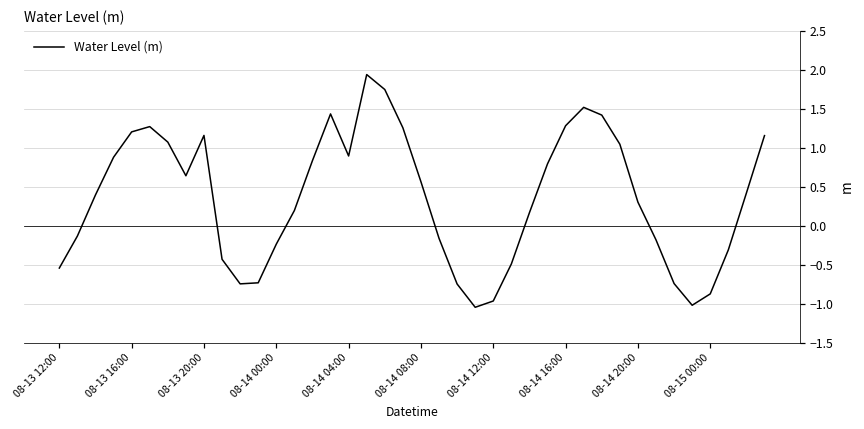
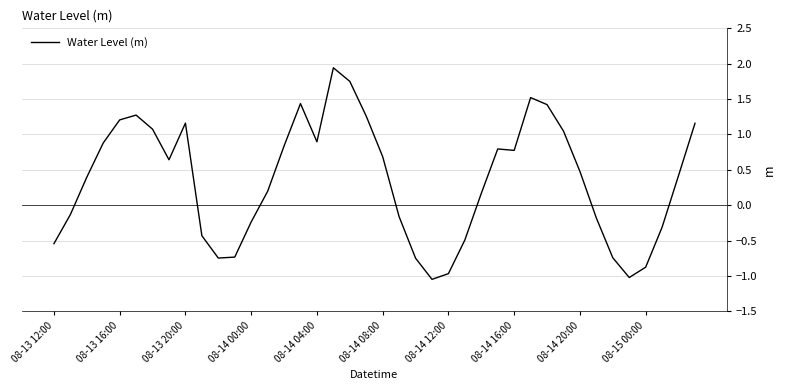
08-14 08:00: 0.6 -> 0.7
08-14 16:00: 1.3 -> 0.8
08-14 20:00: 0.3 -> 0.5
